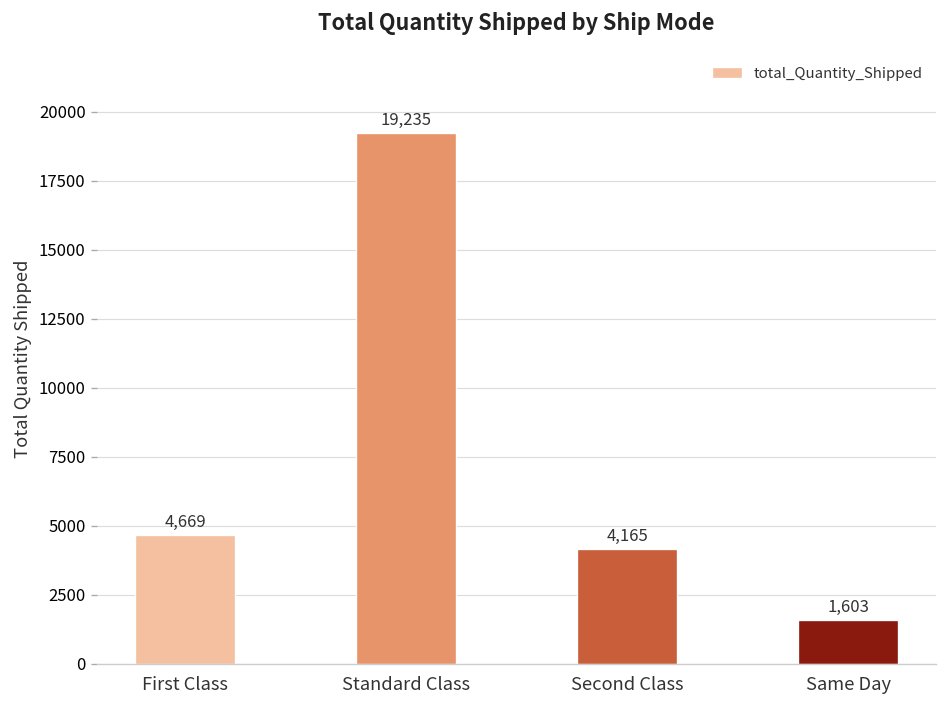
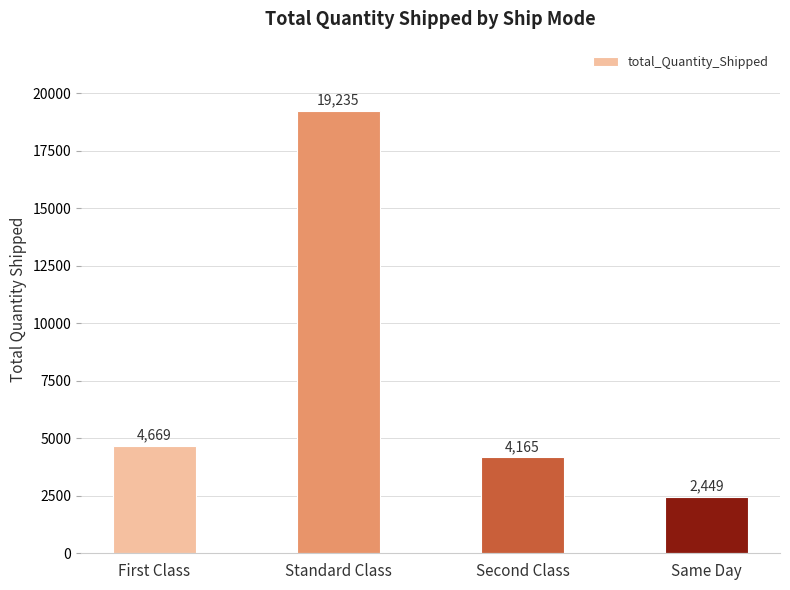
Same Day: 1,603 -> 2,449
